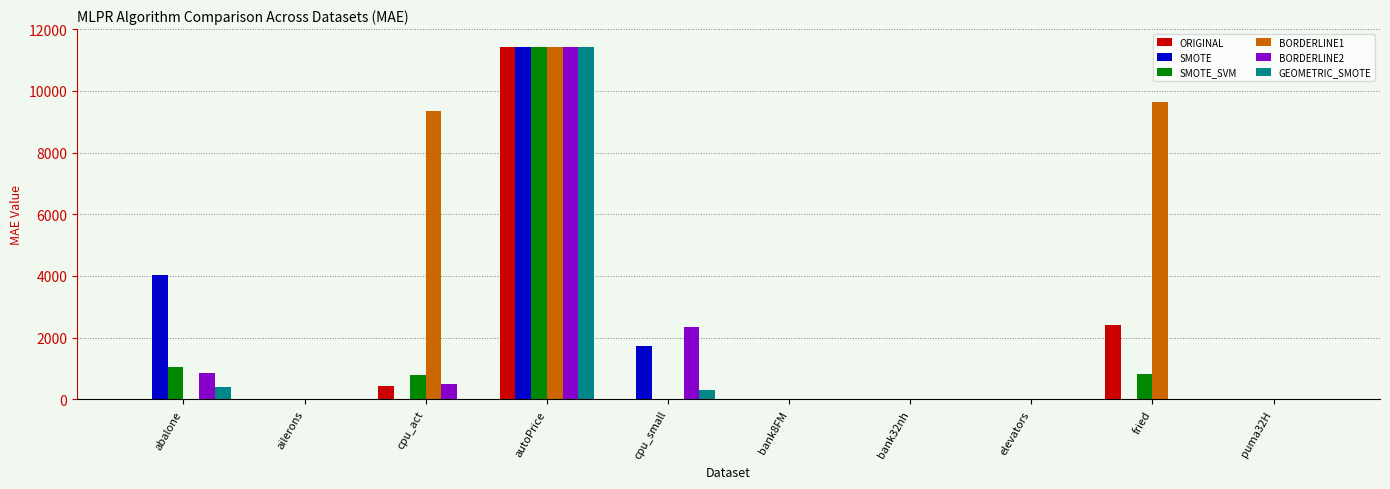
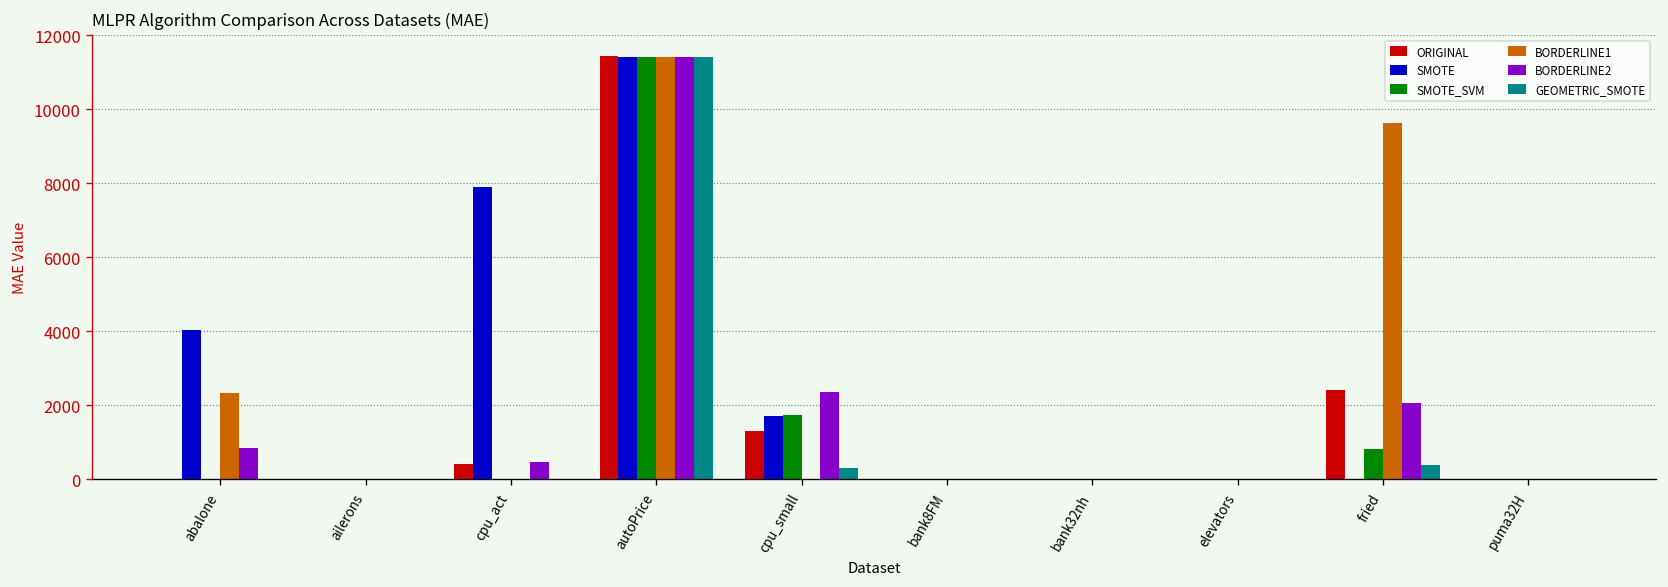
SMOTE_SVM, abalone: 1000 -> 0
BORDERLINE1, abalone: 0 -> 2300
GEOMETRIC_SMOTE, abalone: 400 -> 0
SMOTE, cpu_act: 0 -> 7900
SMOTE_SVM, cpu_act: 800 -> 0
BORDERLINE1, cpu_act: 9300 -> 0
ORIGINAL, cpu_small: 0 -> 1300
SMOTE_SVM, cpu_small: 0 -> 1700
BORDERLINE2, fried: 0 -> 2100
GEOMETRIC_SMOTE, fried: 0 -> 400
